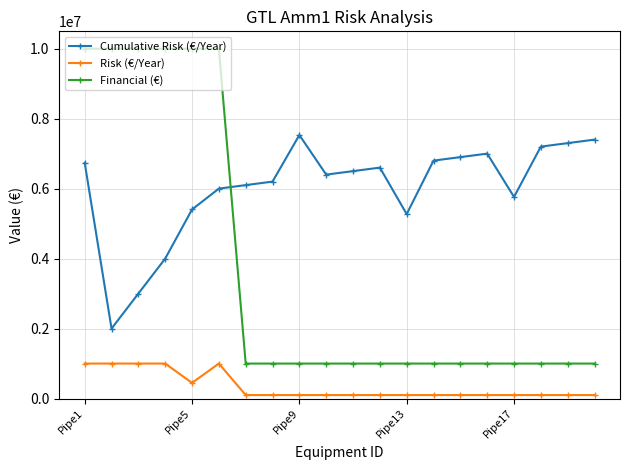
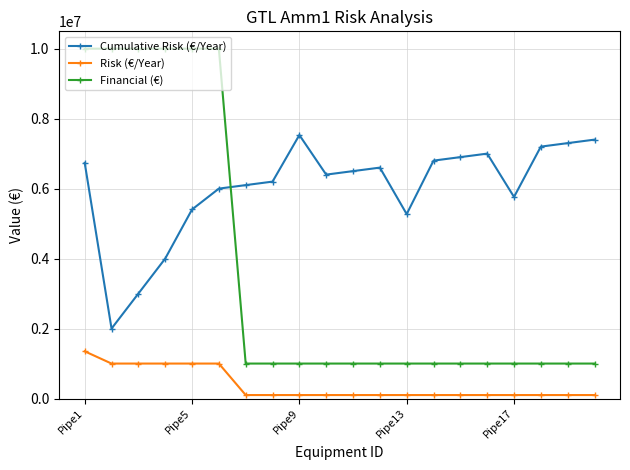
Risk (€/Year), Pipe1: 1000000 -> 1400000
Risk (€/Year), Pipe5: 400000 -> 1000000
